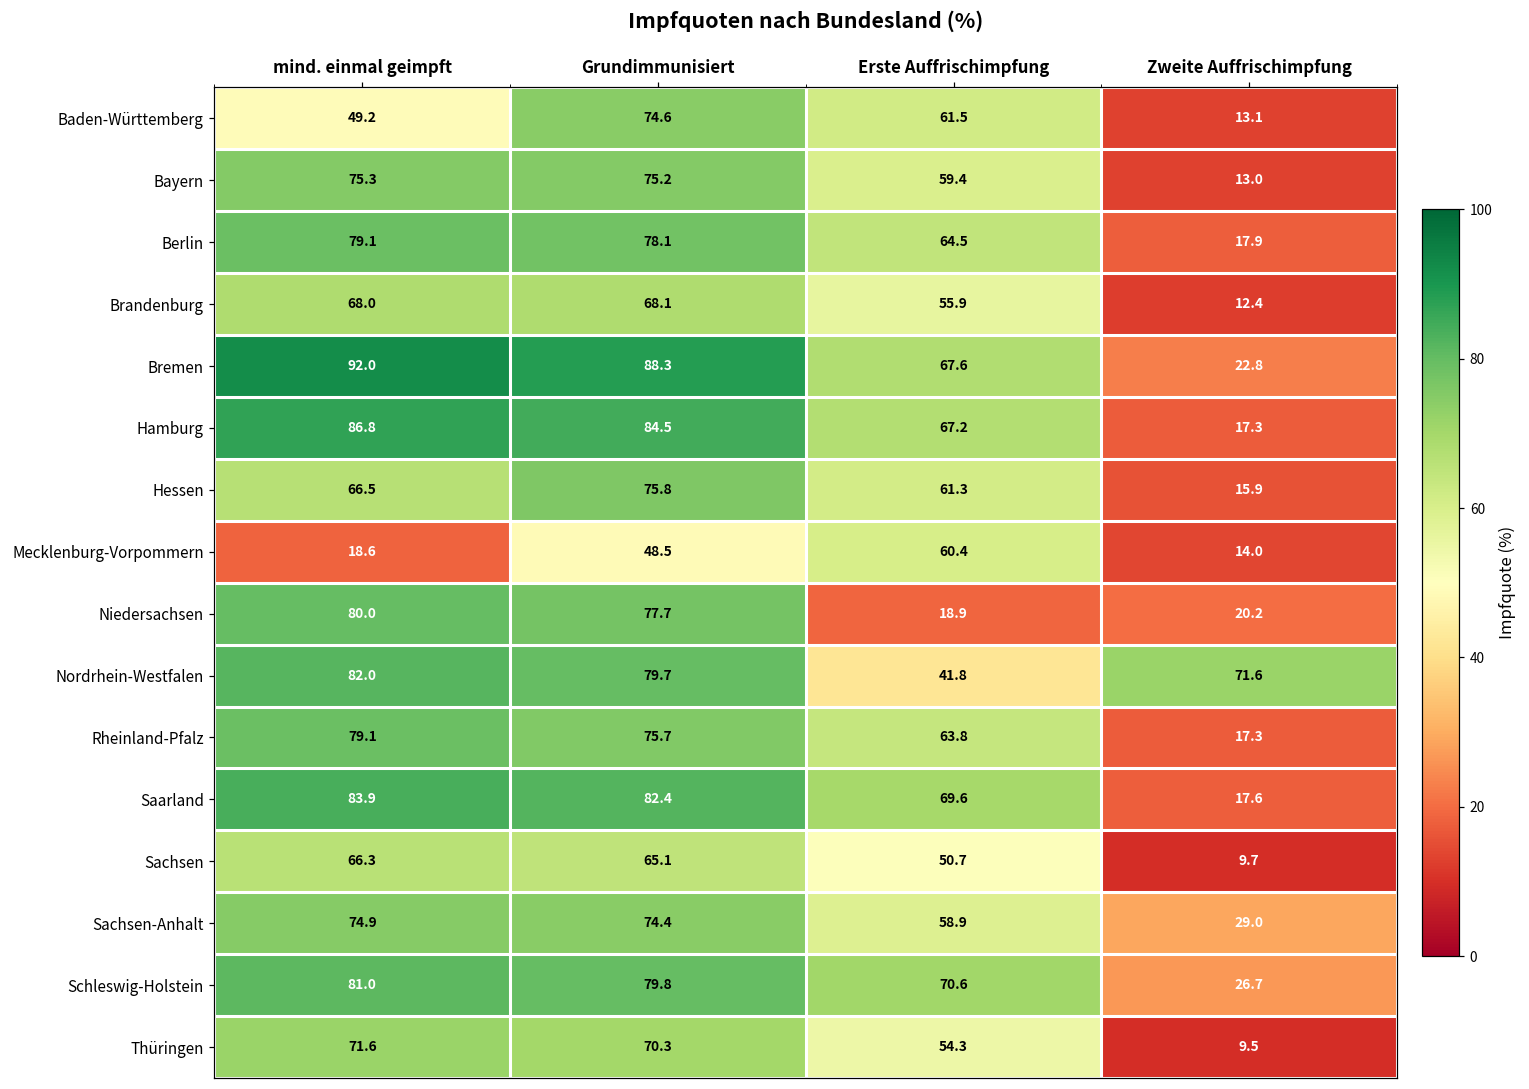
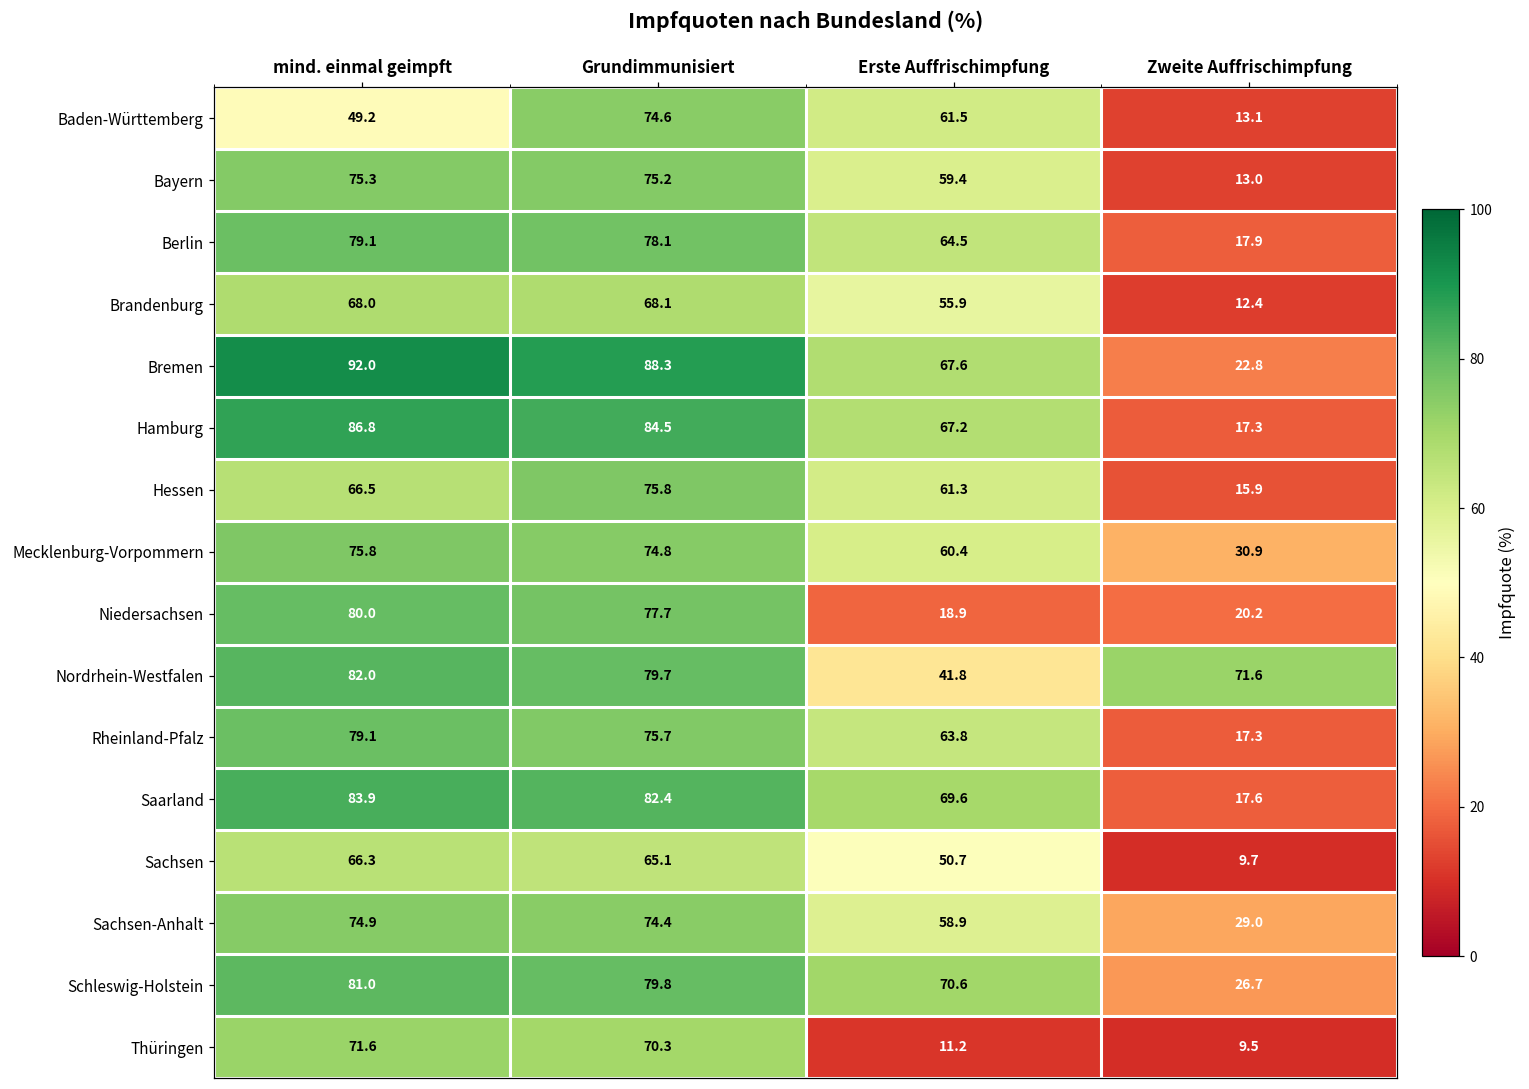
Mecklenburg-Vorpommern, mind. einmal geimpft: 18.6 -> 75.8
Mecklenburg-Vorpommern, Grundimmunisiert: 48.5 -> 74.8
Mecklenburg-Vorpommern, Zweite Auffrischimpfung: 14.0 -> 30.9
Thüringen, Erste Auffrischimpfung: 54.3 -> 11.2
